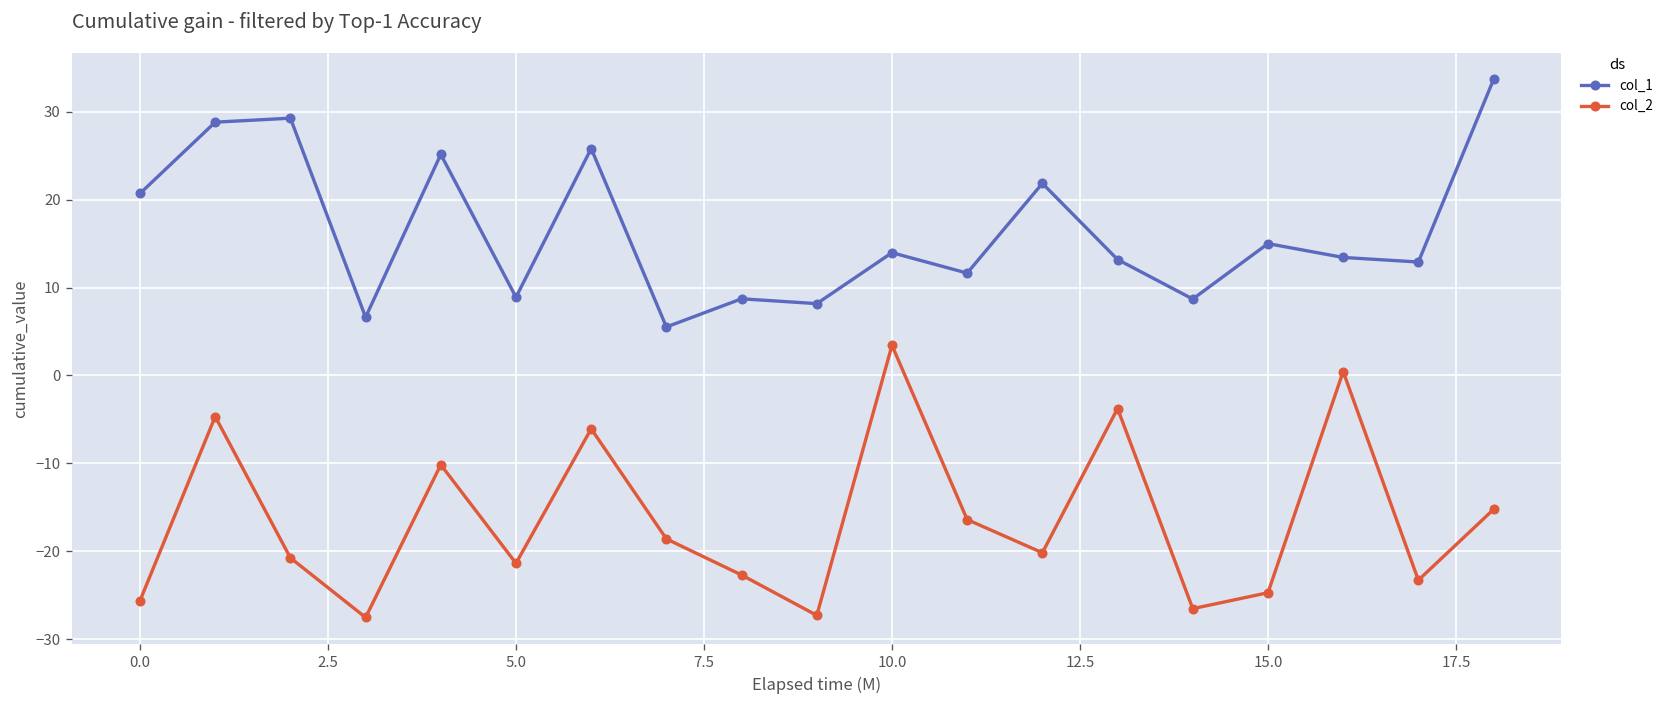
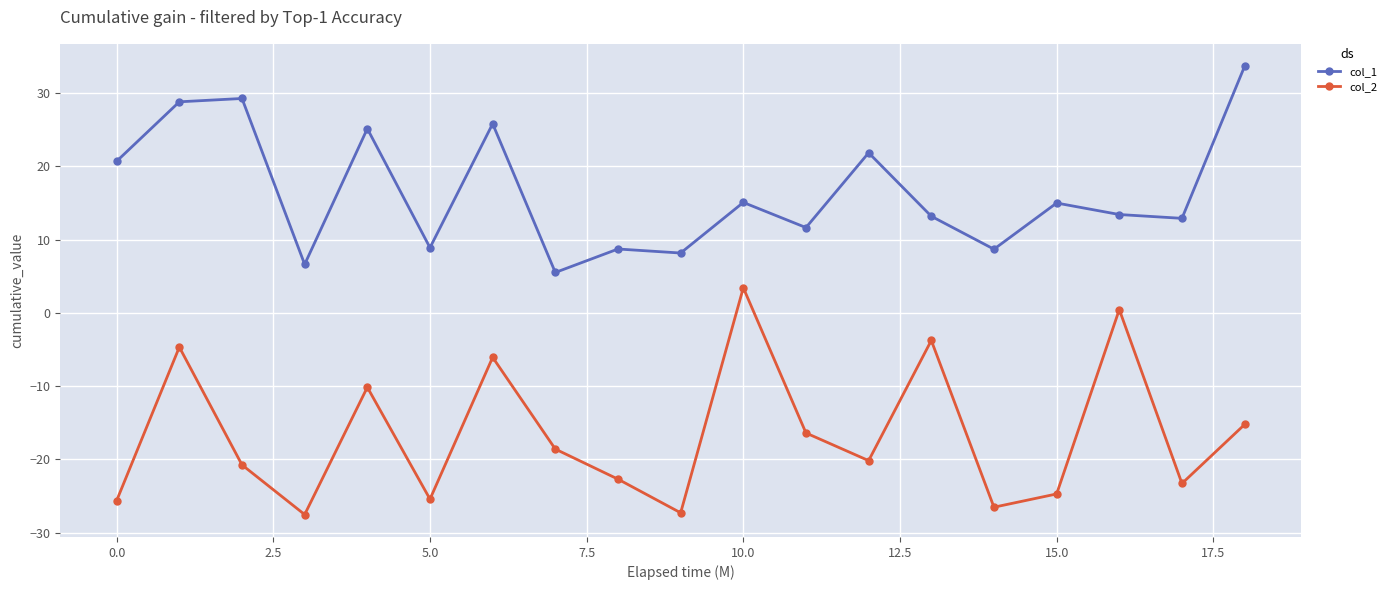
col_2, 5.0: -21 -> -25
col_1, 10.0: 14 -> 15
